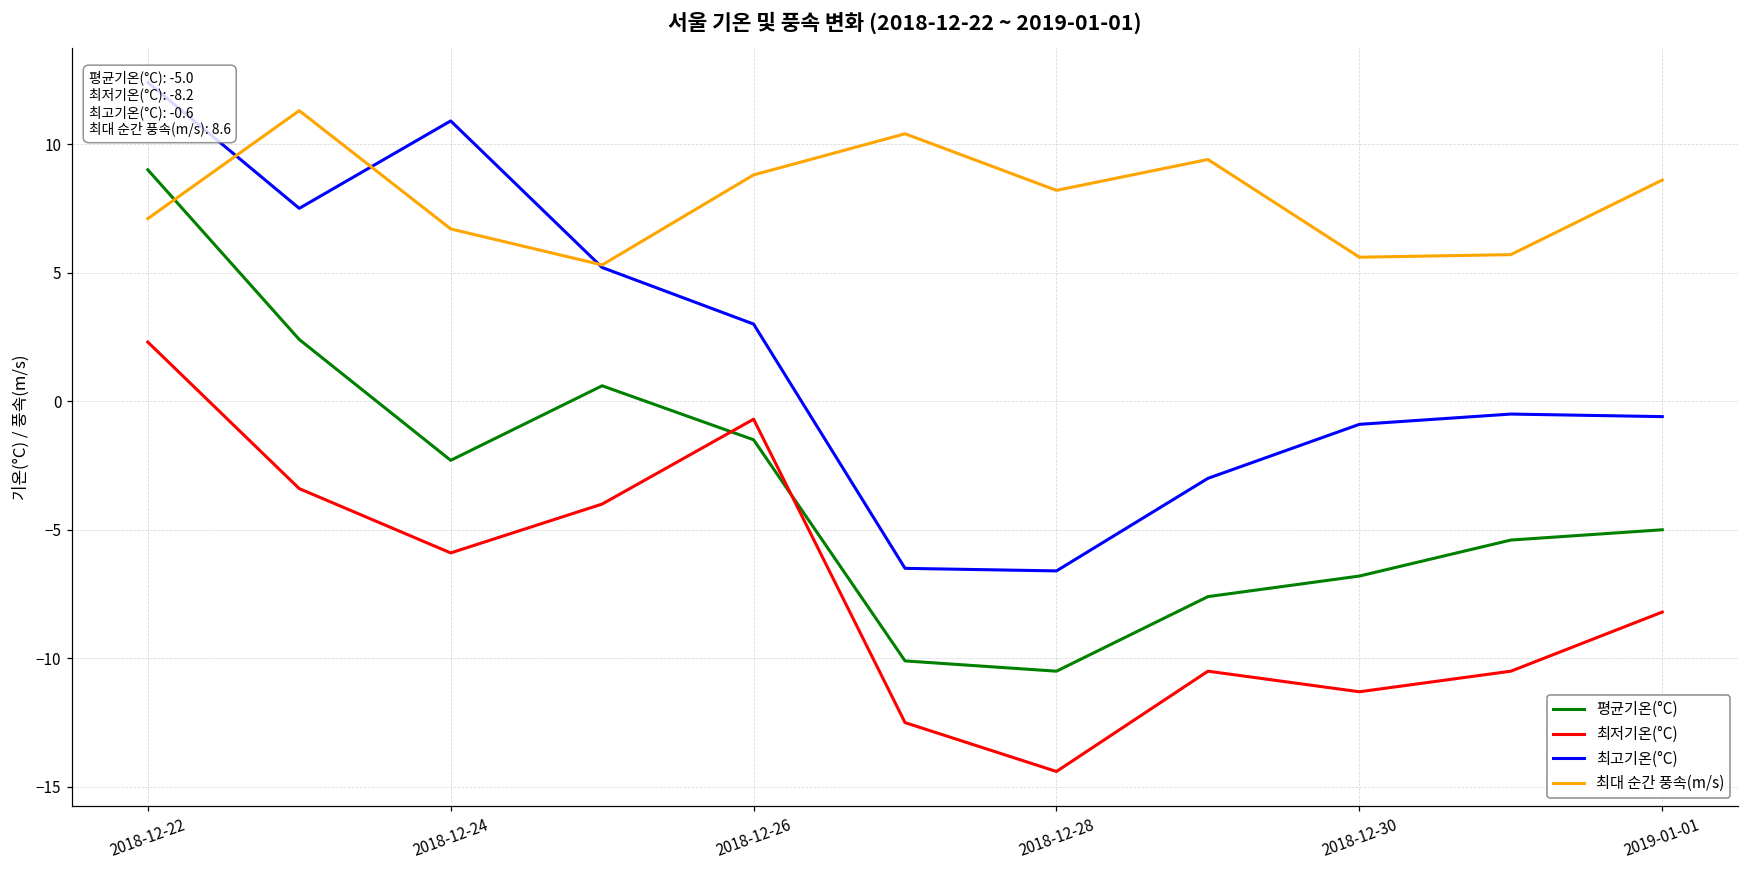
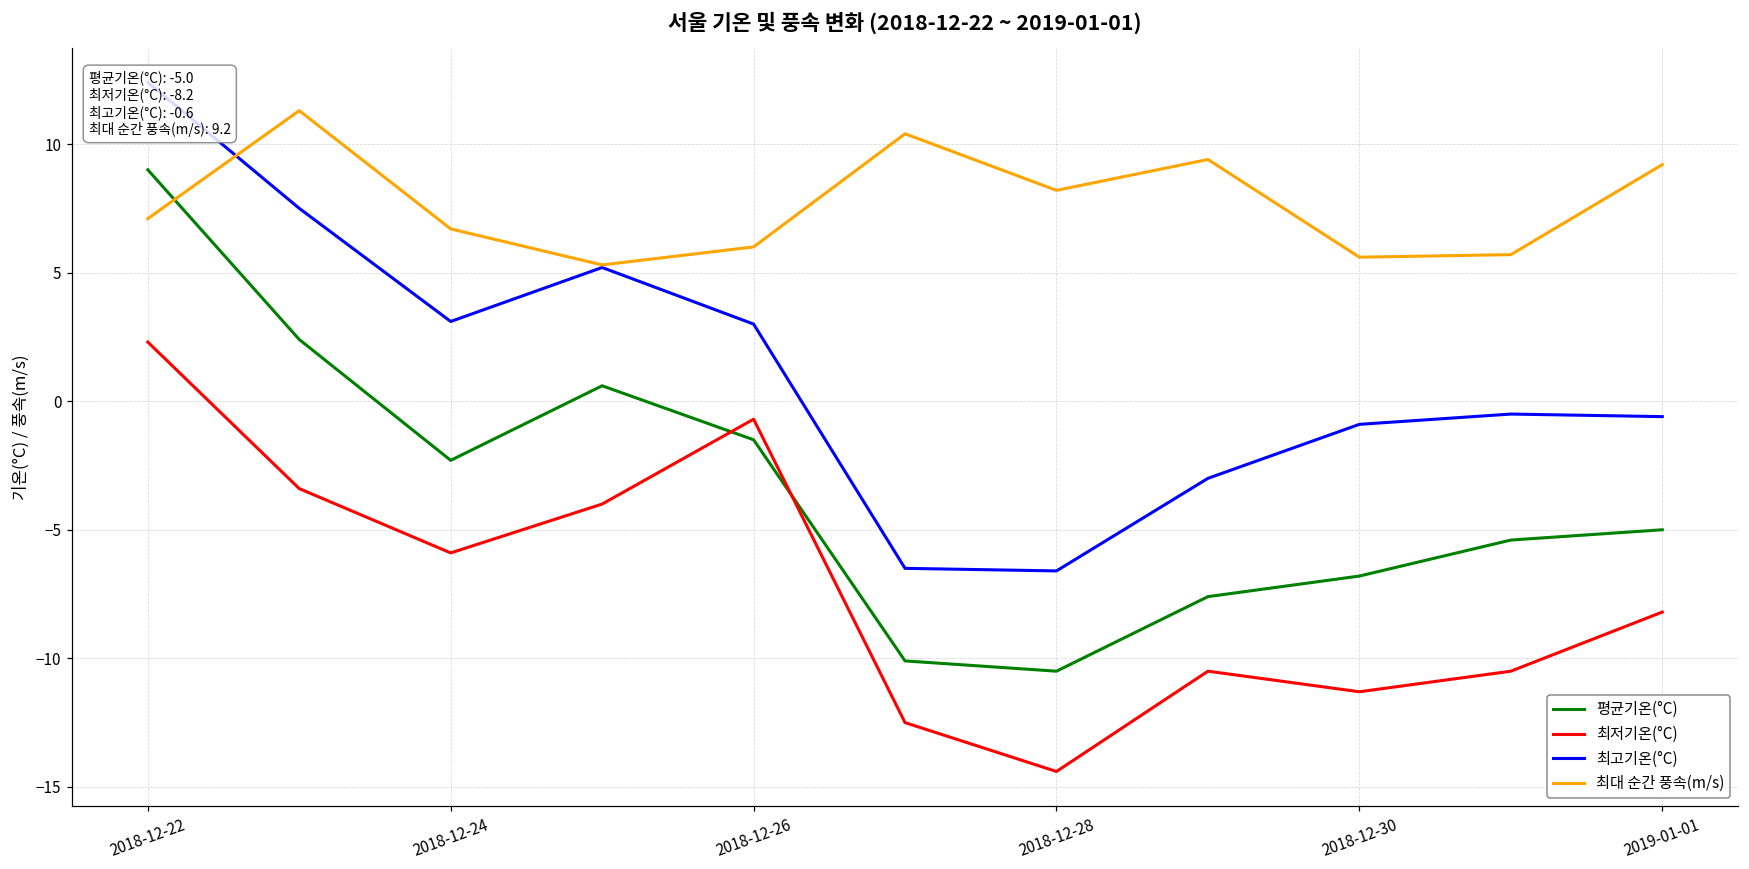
최고기온(°C), 2018-12-24: 10.9 -> 3.1
최대 순간 풍속(m/s), 2018-12-26: 8.8 -> 6.0
최대 순간 풍속(m/s), 2019-01-01: 8.6 -> 9.2
